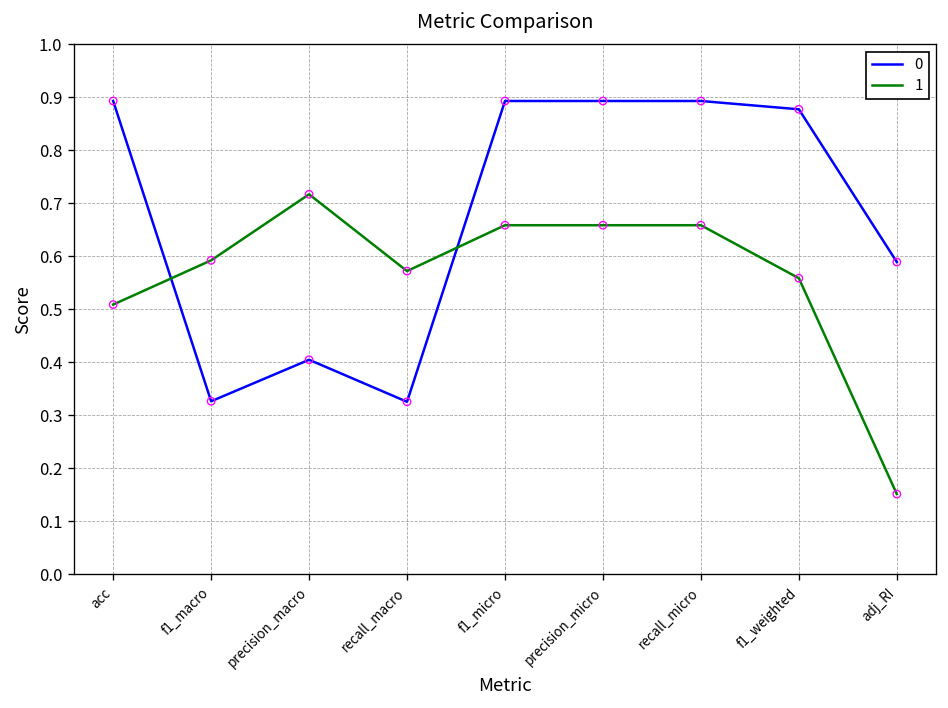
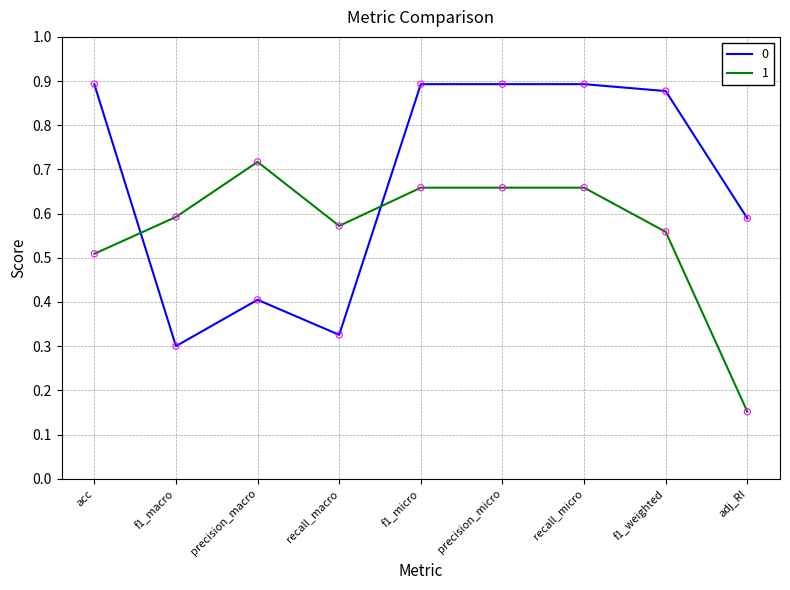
0, f1_macro: 0.33 -> 0.30
